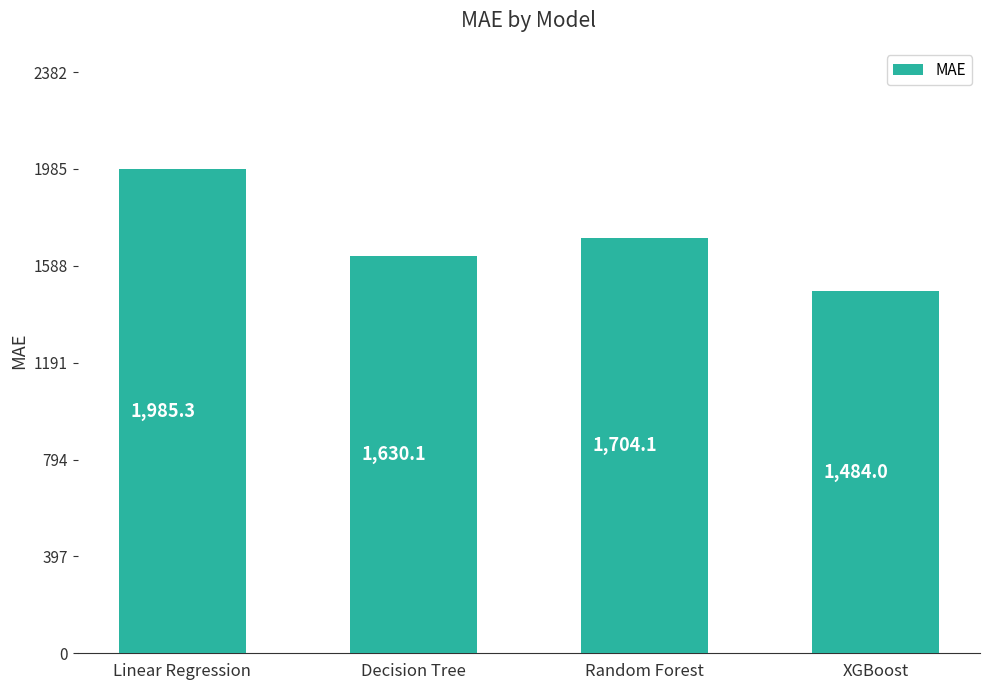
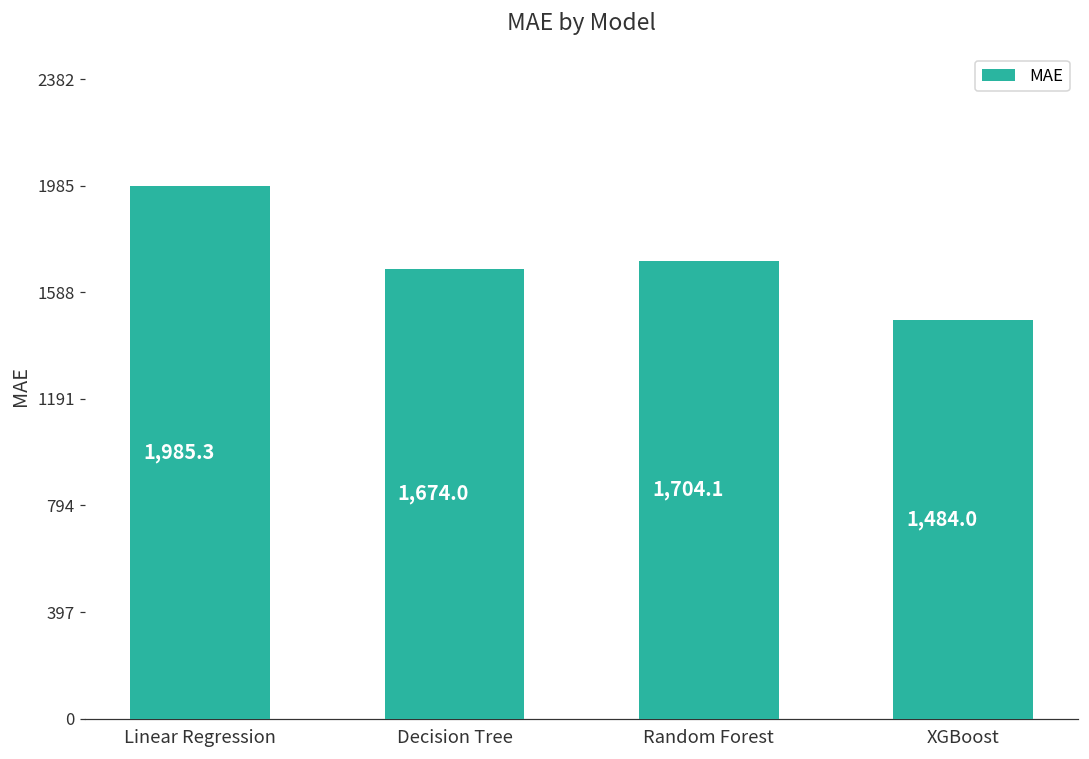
Decision Tree: 1,630.1 -> 1,674.0
